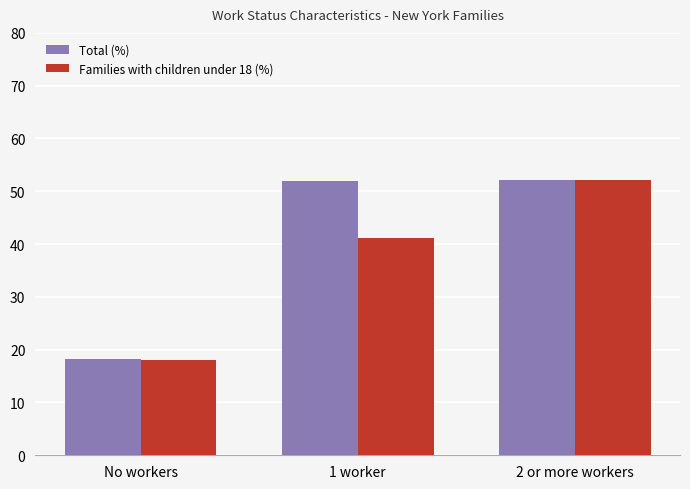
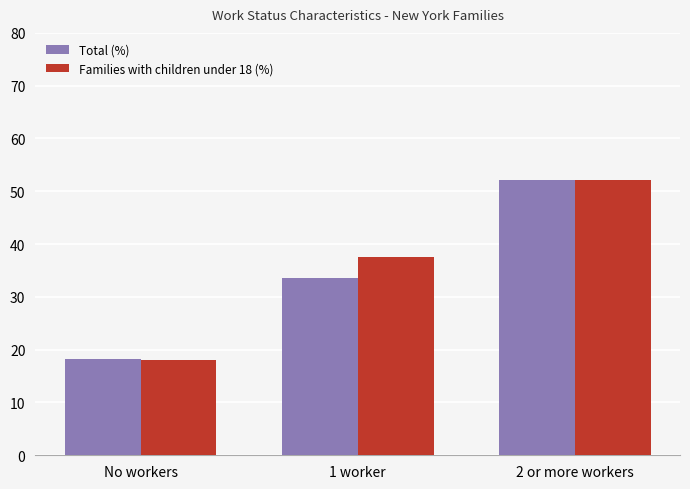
Total (%), 1 worker: 52 -> 34
Families with children under 18 (%), 1 worker: 41 -> 38
